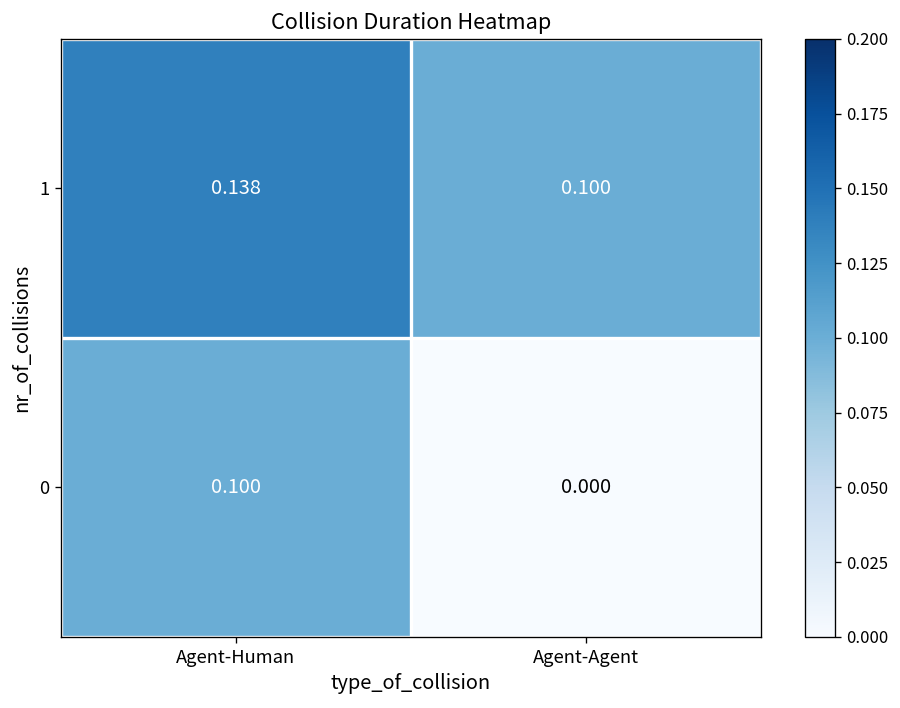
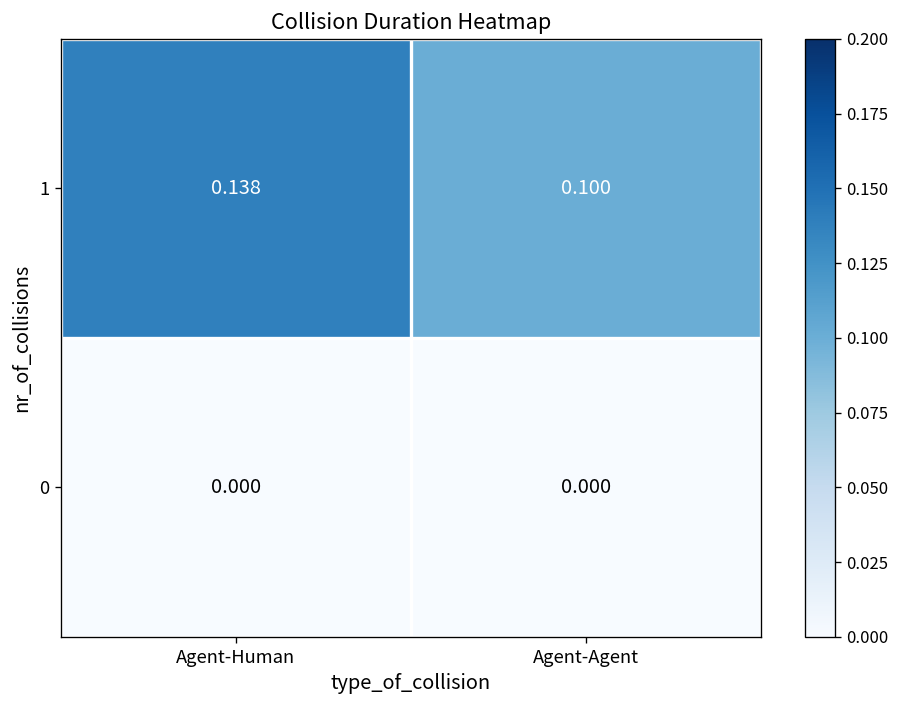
0, Agent-Human: 0.100 -> 0.000
